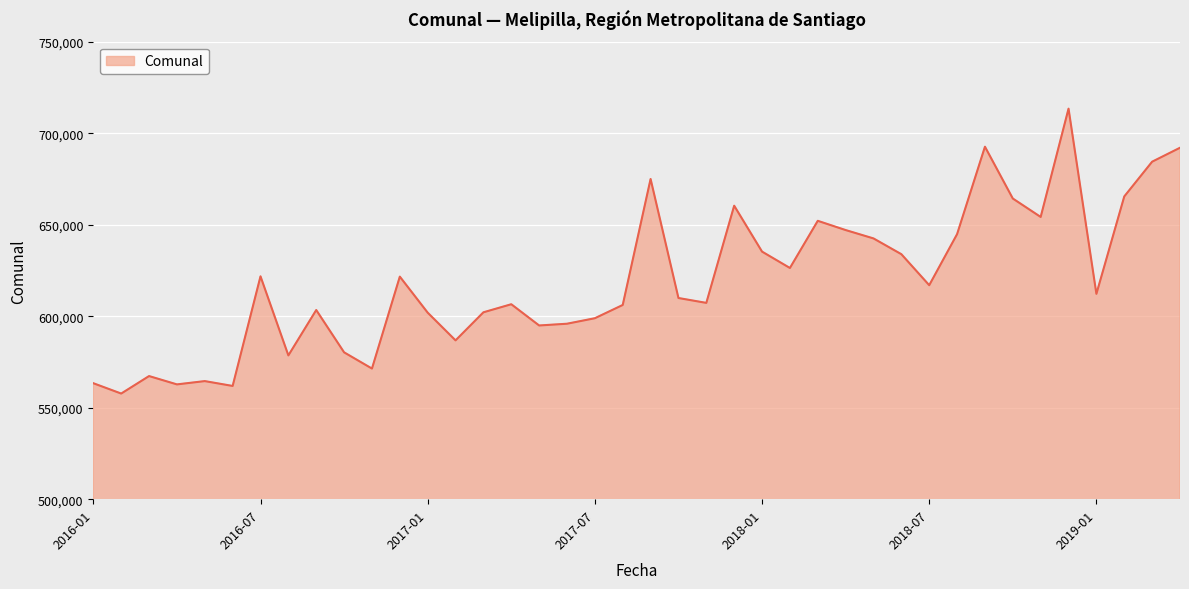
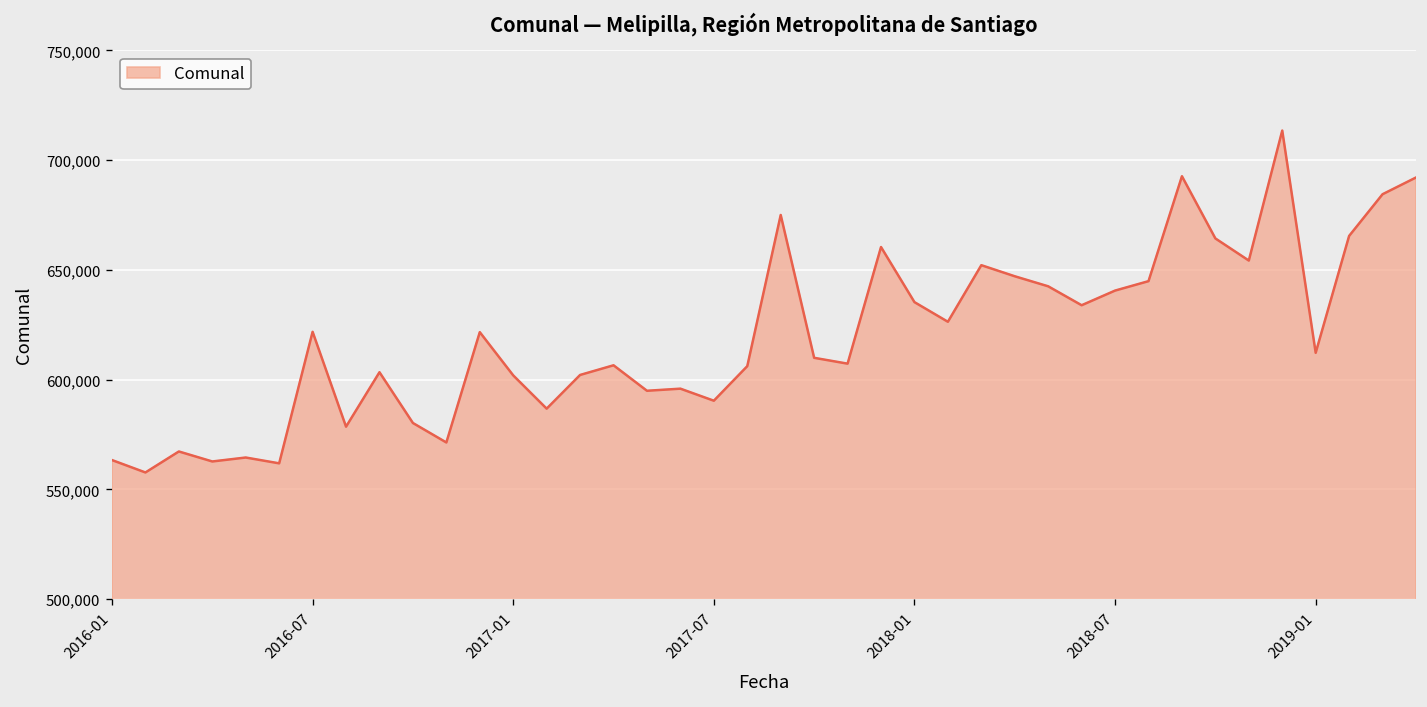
2017-07: 599,000 -> 590,000
2018-07: 617,000 -> 641,000
